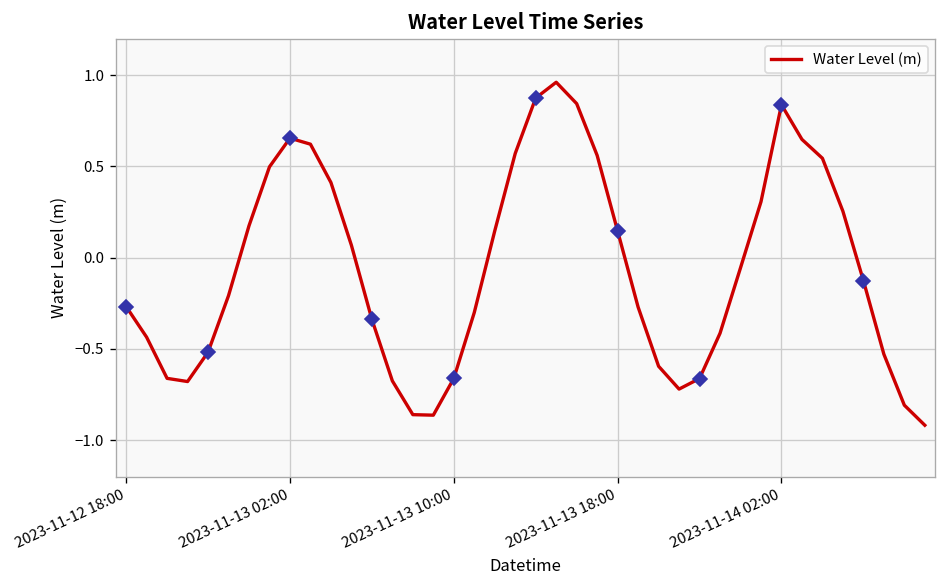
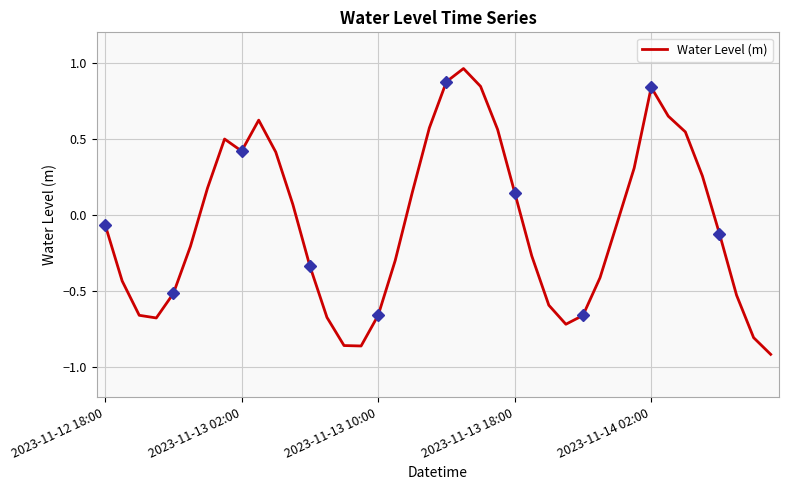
Water Level (m), 2023-11-12 18:00: -0.27 -> -0.07
Water Level (m), 2023-11-13 02:00: 0.66 -> 0.42
